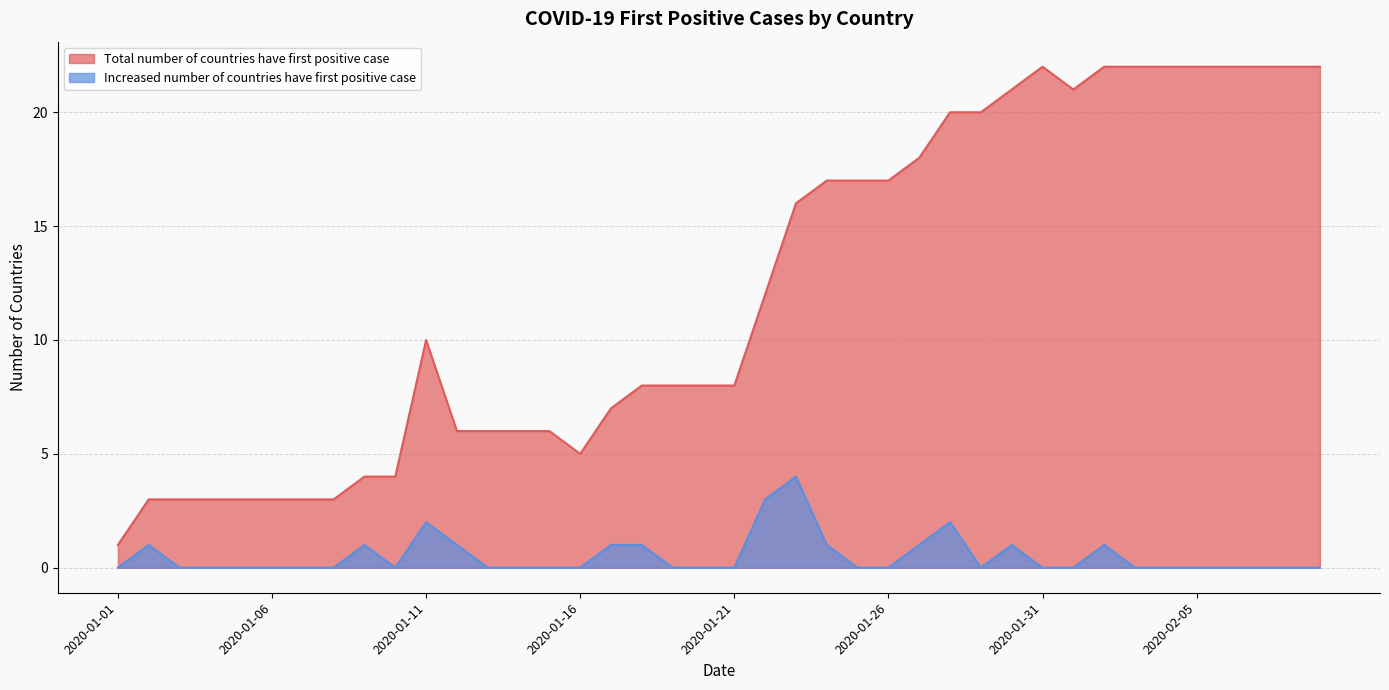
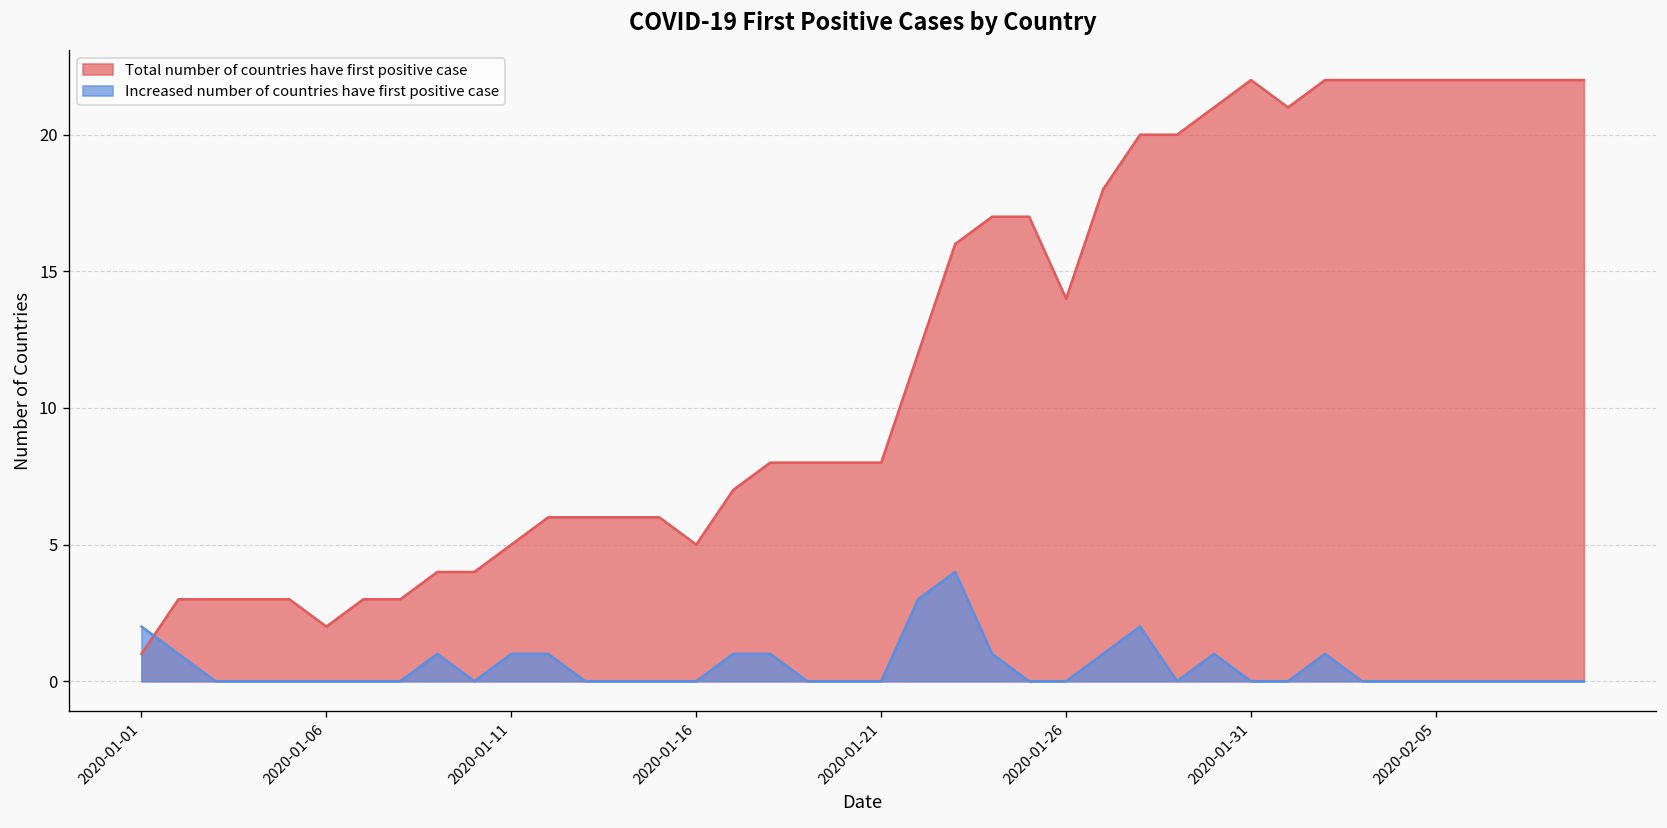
Increased number of countries have first positive case, 2020-01-01: 0 -> 2
Total number of countries have first positive case, 2020-01-06: 3 -> 2
Total number of countries have first positive case, 2020-01-11: 10 -> 5
Increased number of countries have first positive case, 2020-01-11: 2 -> 1
Total number of countries have first positive case, 2020-01-26: 17 -> 14
